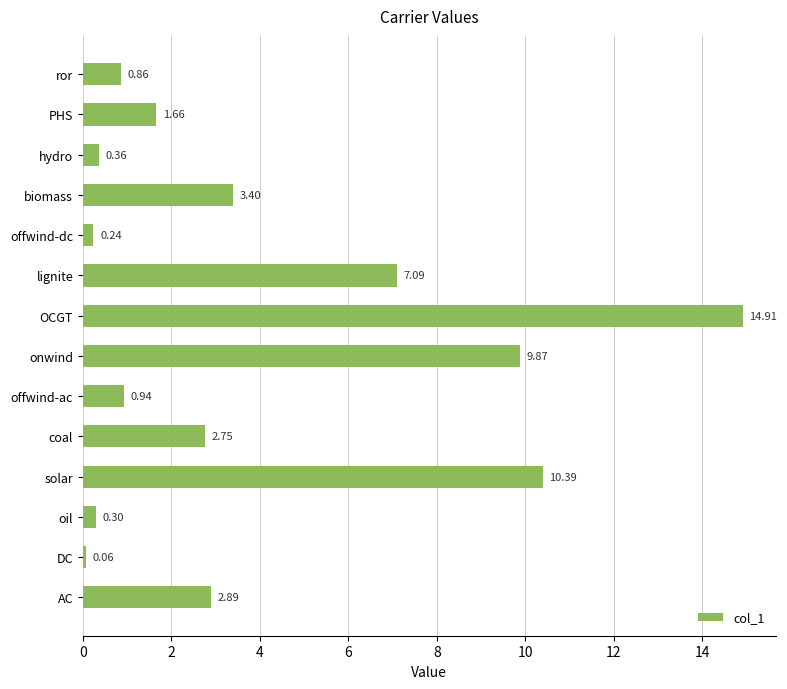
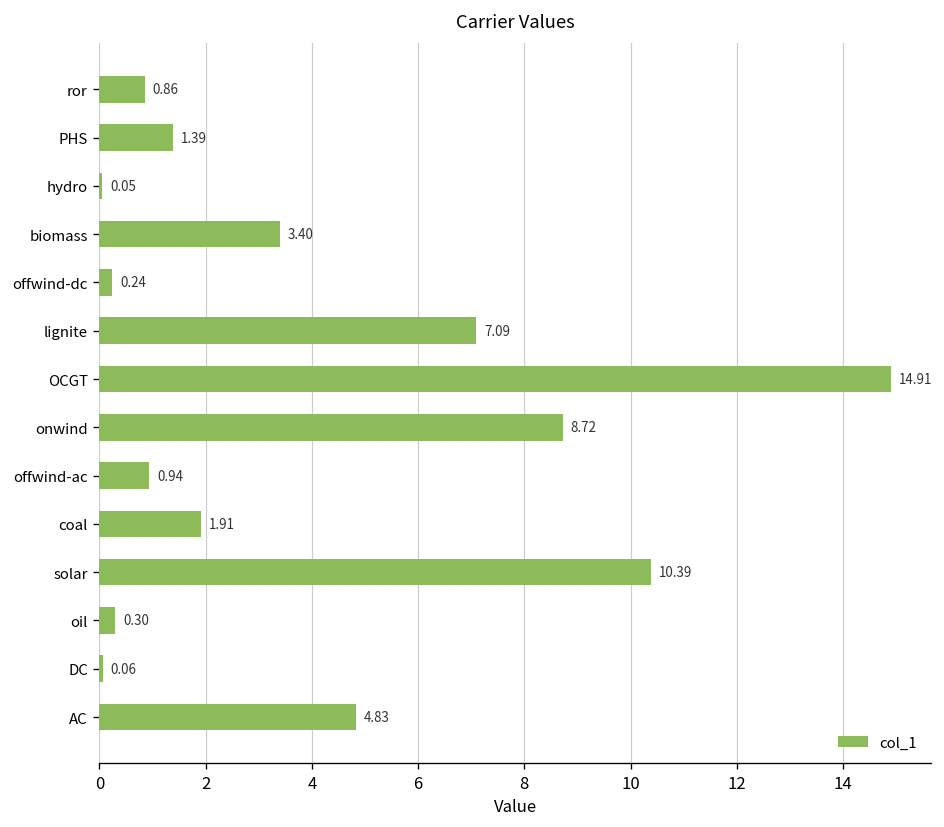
PHS: 1.66 -> 1.39
hydro: 0.36 -> 0.05
onwind: 9.87 -> 8.72
coal: 2.75 -> 1.91
AC: 2.89 -> 4.83
